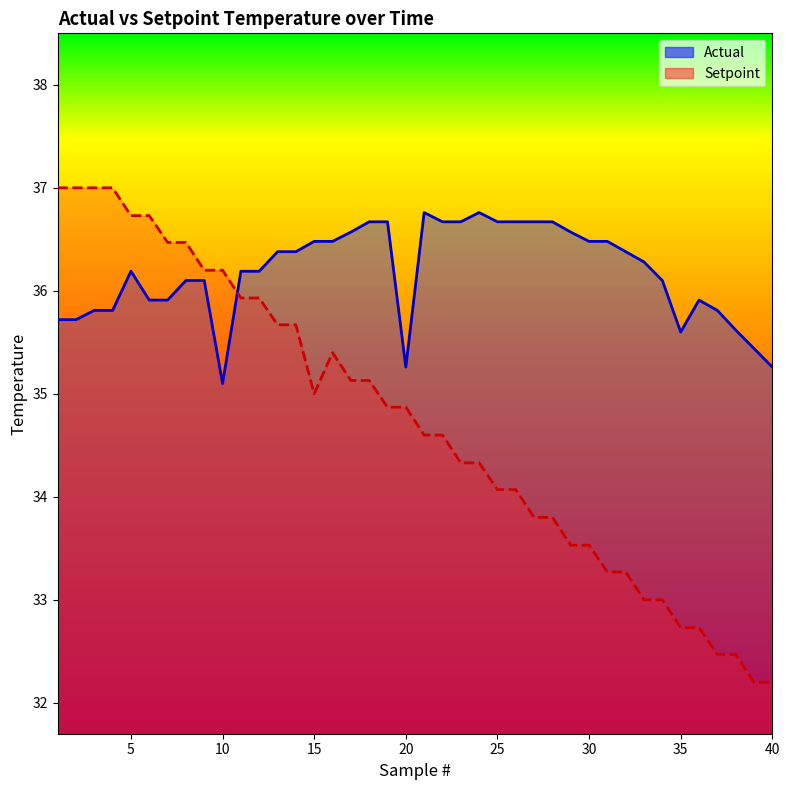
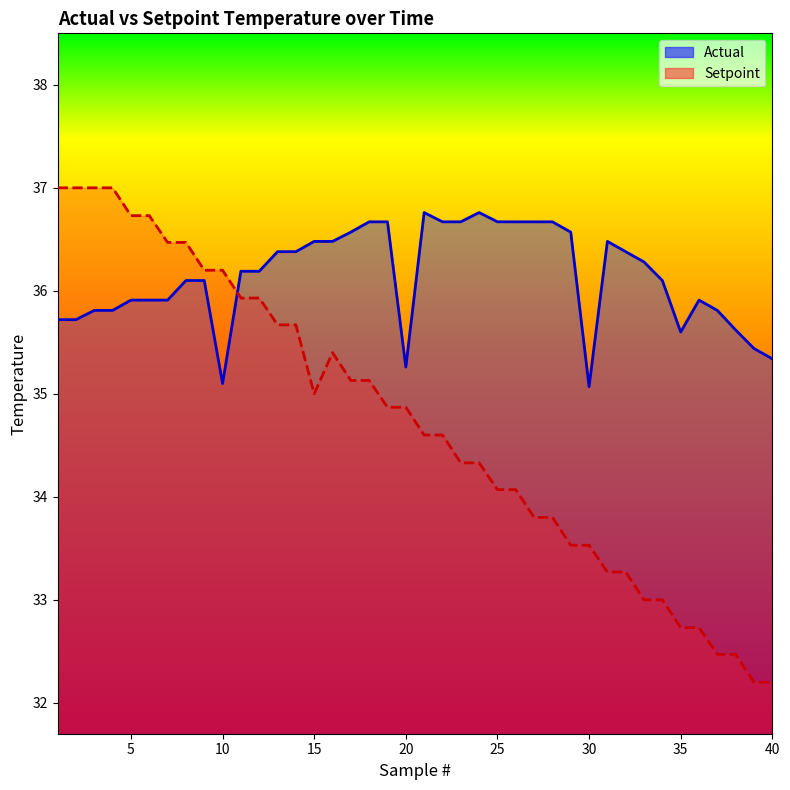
Actual, 5: 36.19 -> 35.91
Actual, 30: 36.48 -> 35.07
Actual, 40: 35.26 -> 35.34
